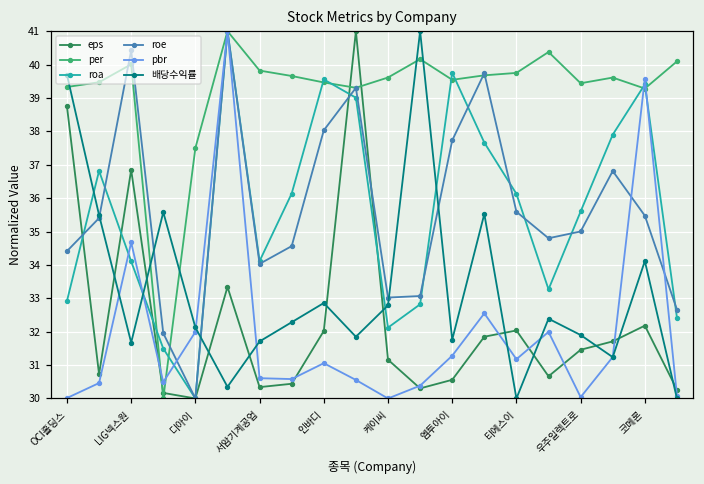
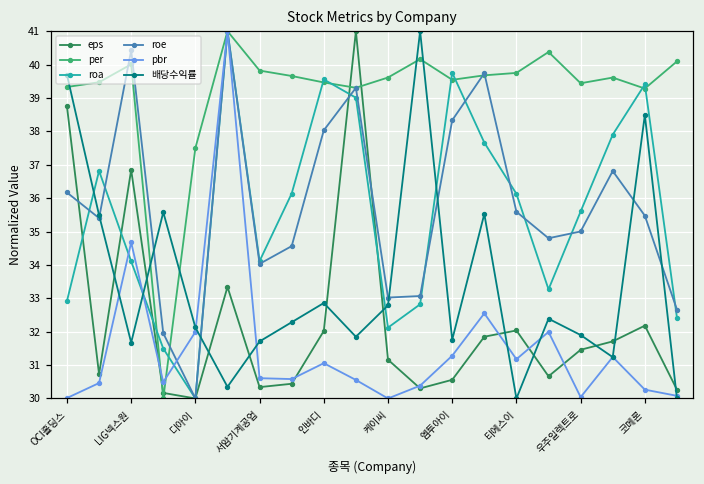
roe, OCI홀딩스: 34.4 -> 36.2
roe, 엠투아이: 37.7 -> 38.3
pbr, 코메론: 39.6 -> 30.3
배당수익률, 코메론: 34.1 -> 38.5
